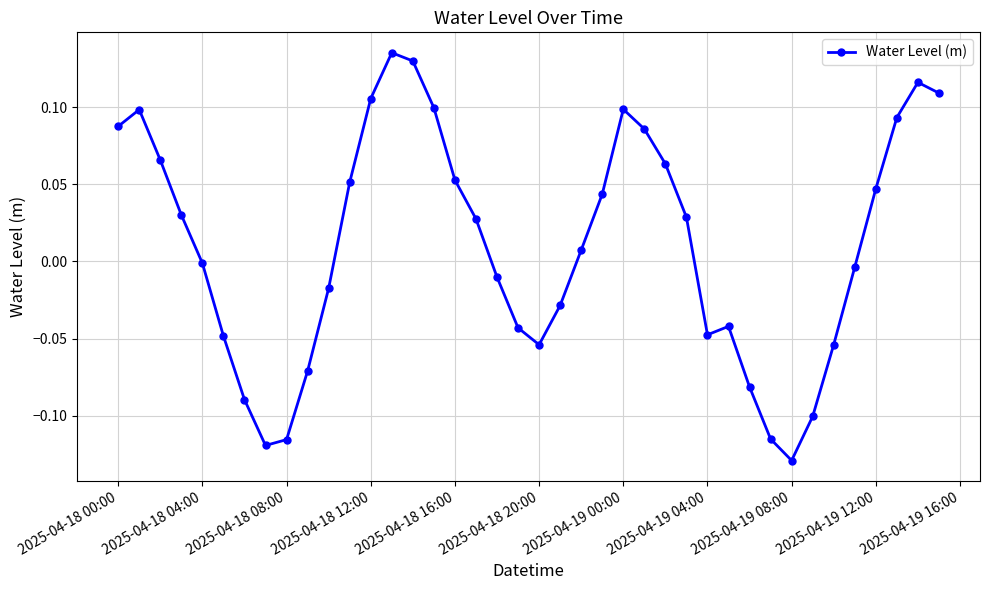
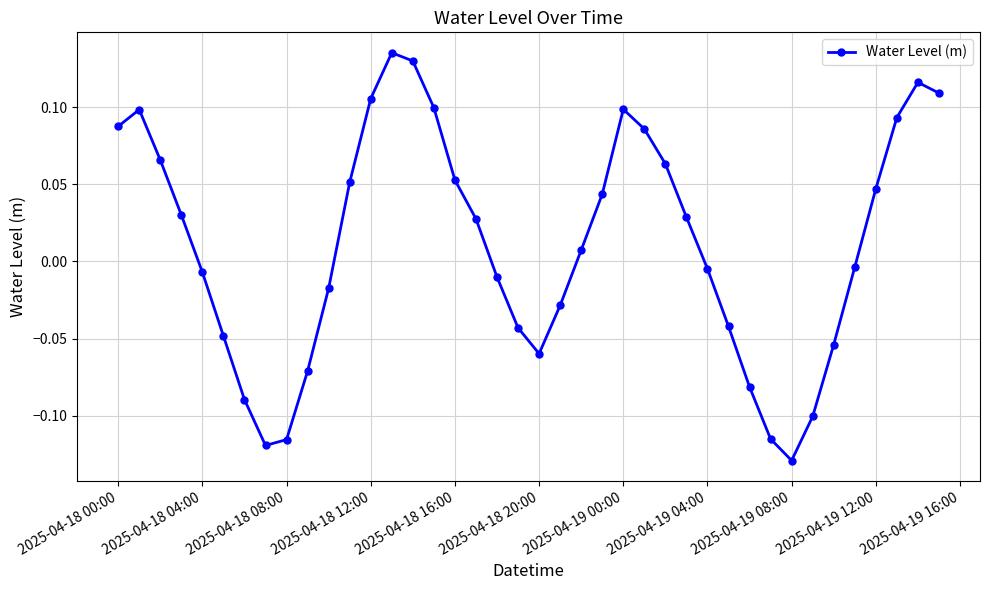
2025-04-18 04:00: -0.001 -> -0.007
2025-04-18 20:00: -0.054 -> -0.060
2025-04-19 04:00: -0.048 -> -0.005
